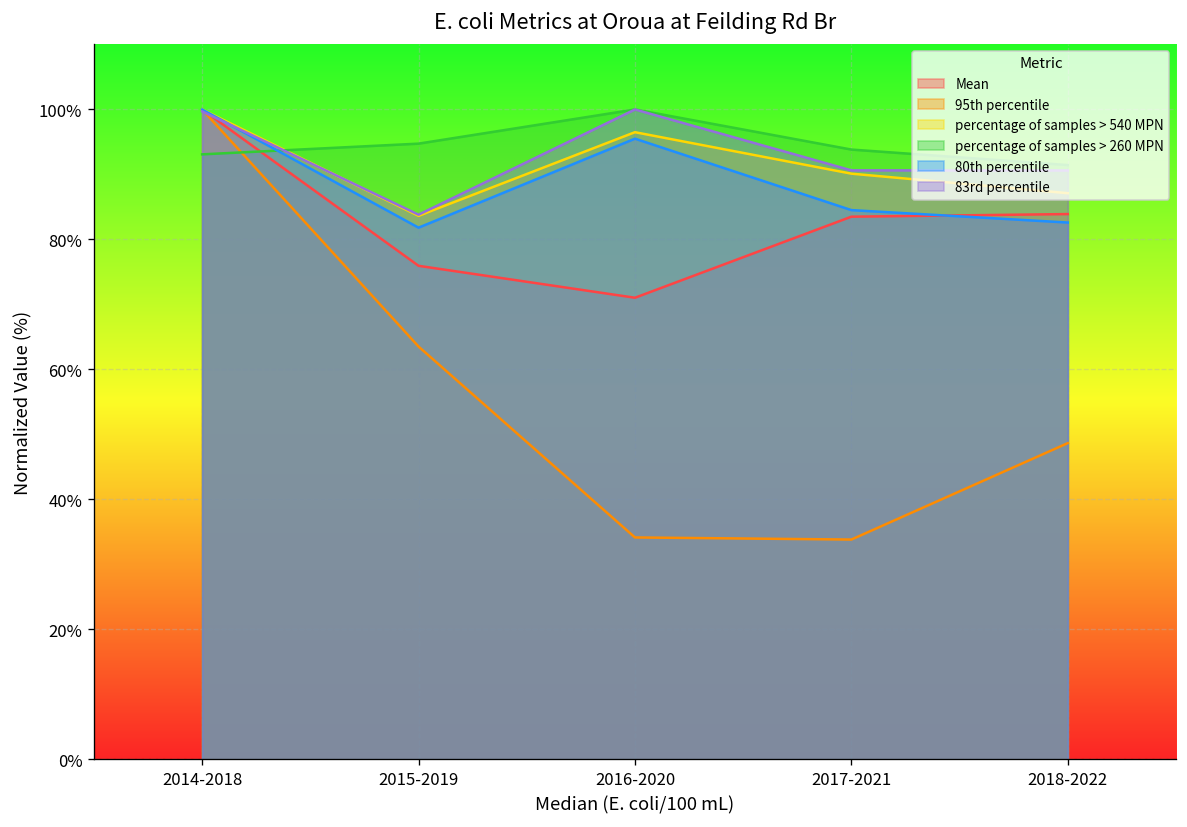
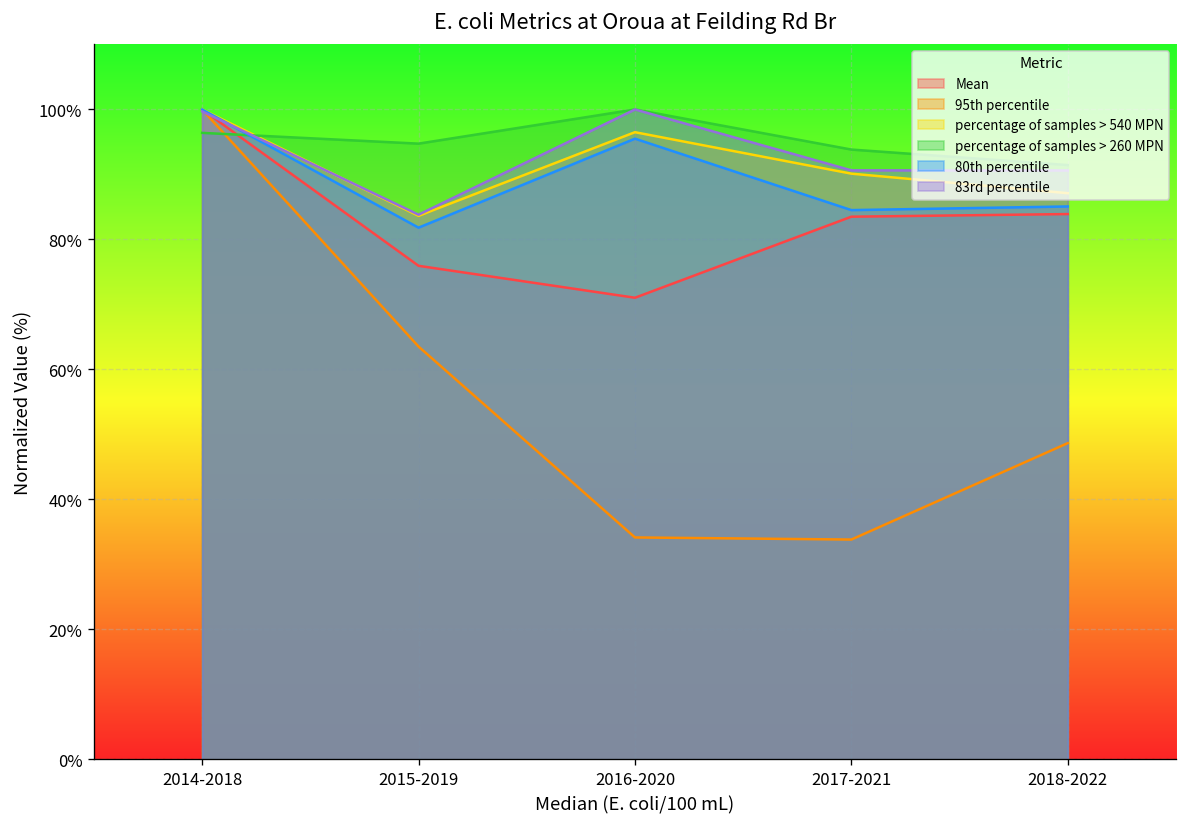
percentage of samples > 260 MPN, 2014-2018: 93% -> 96%
80th percentile, 2018-2022: 83% -> 85%
